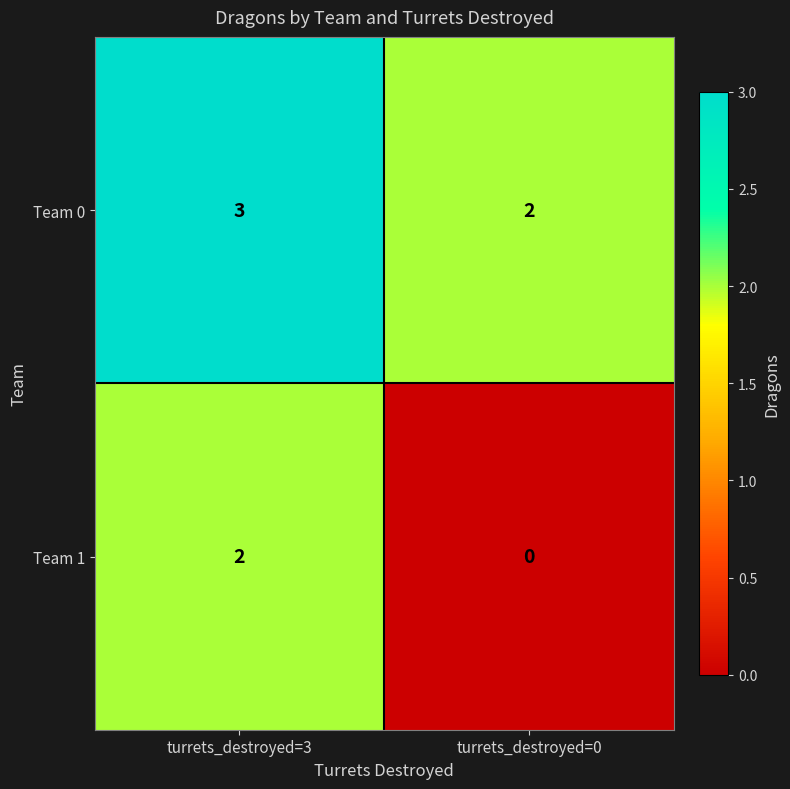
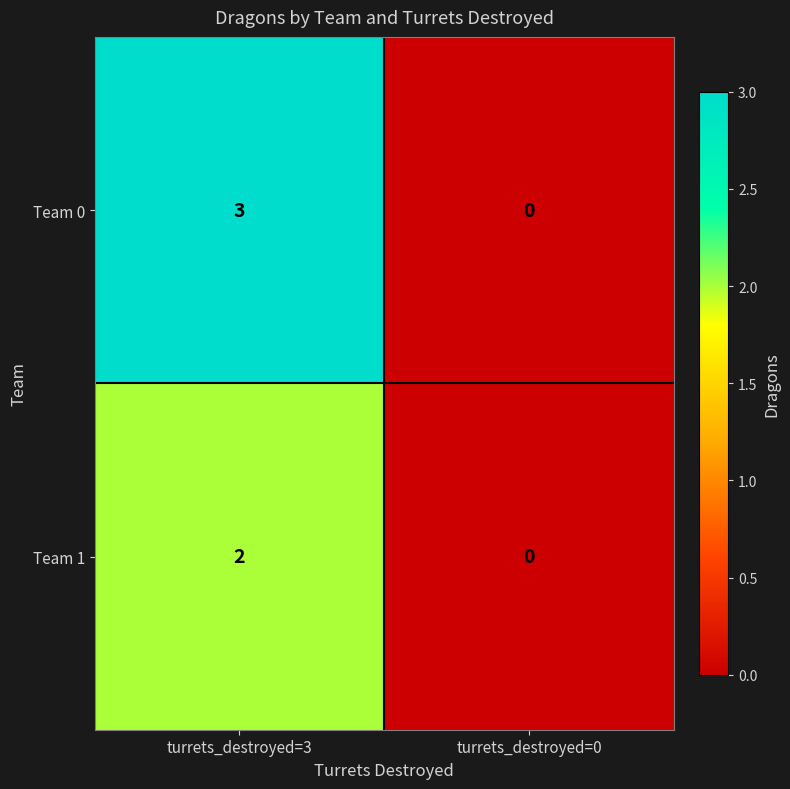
Team 0, turrets_destroyed=0: 2 -> 0
